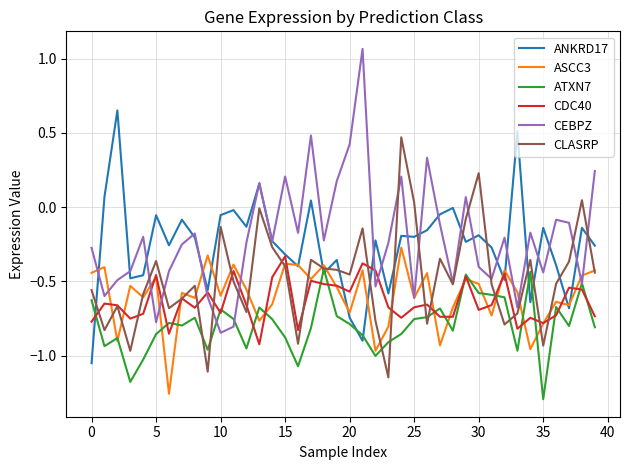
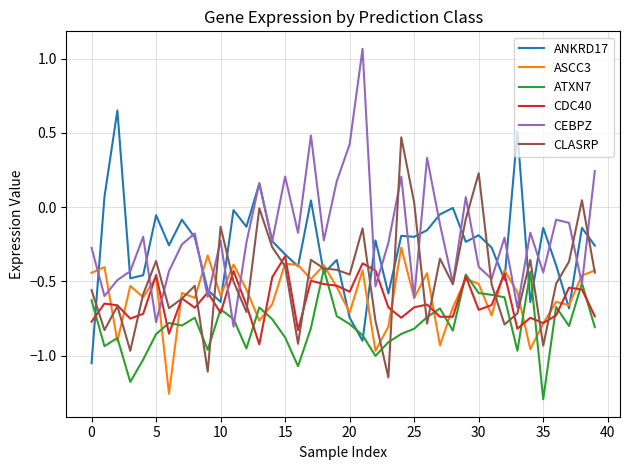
ANKRD17, 10: -0.05 -> -0.64
CEBPZ, 10: -0.85 -> -0.23
ATXN7, 25: -0.75 -> -0.82
